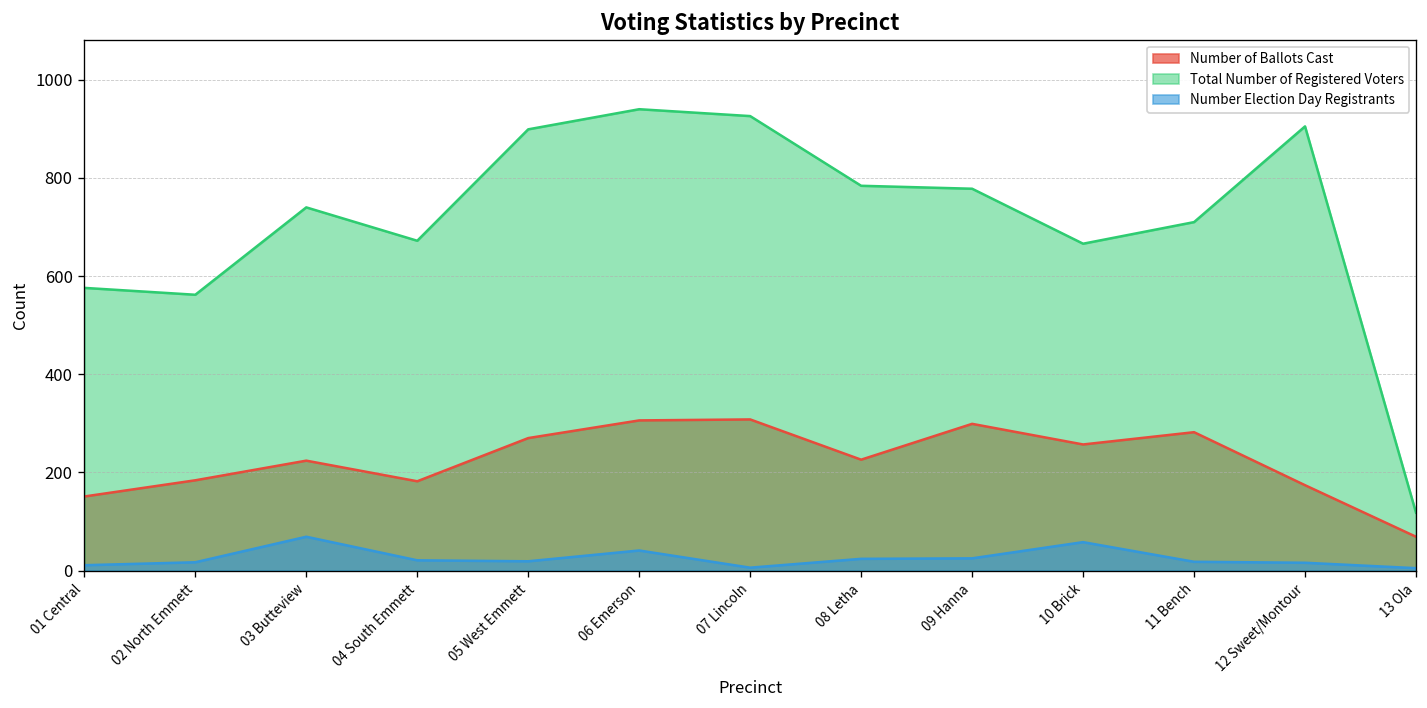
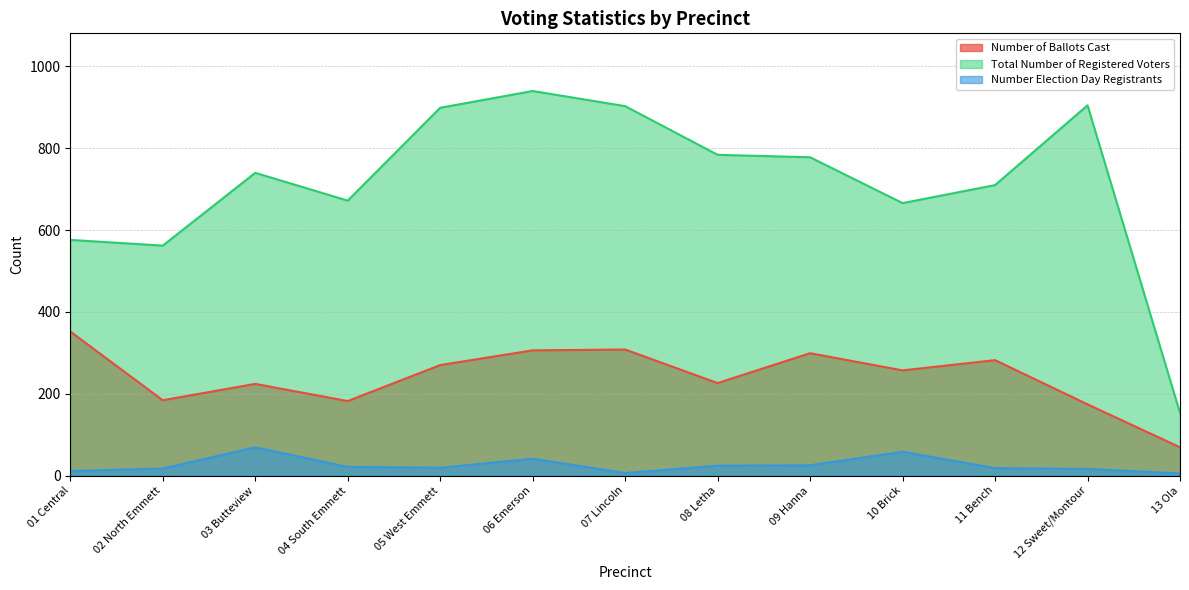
Number of Ballots Cast, 01 Central: 150 -> 350
Total Number of Registered Voters, 07 Lincoln: 930 -> 900
Total Number of Registered Voters, 13 Ola: 120 -> 150
